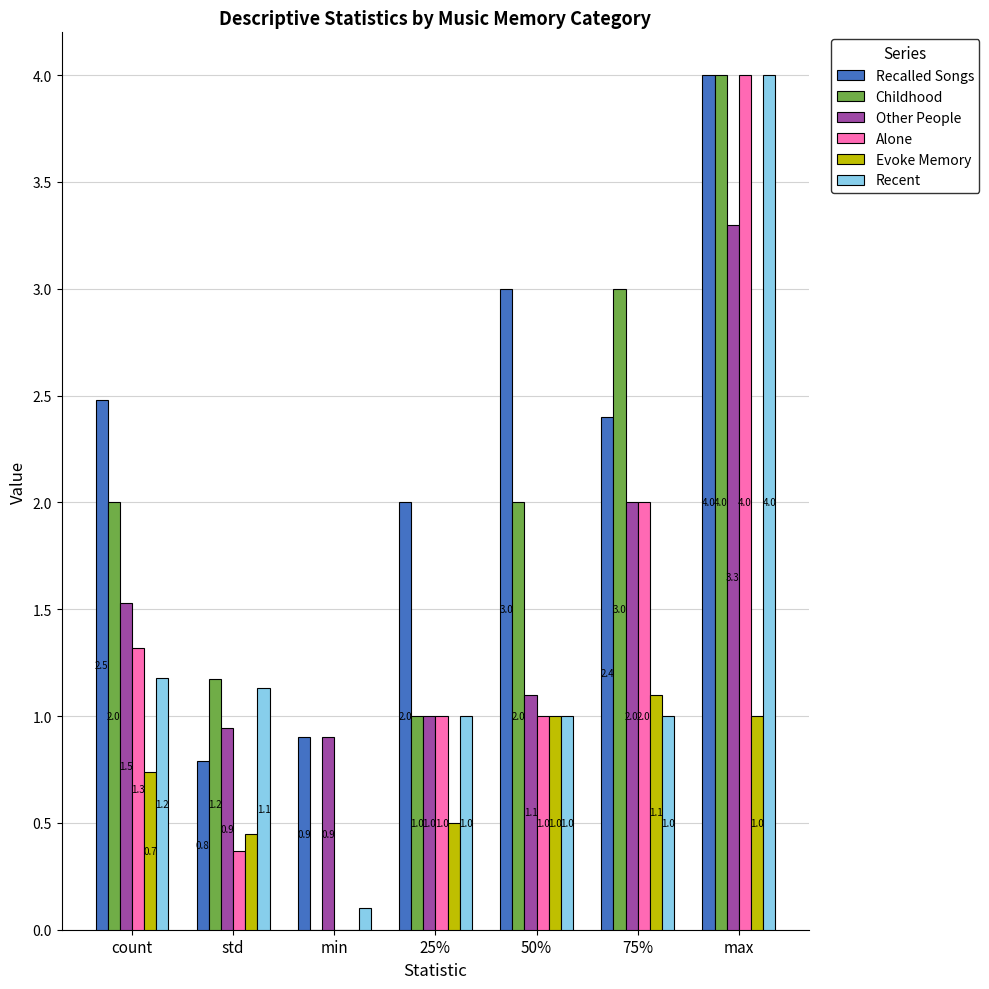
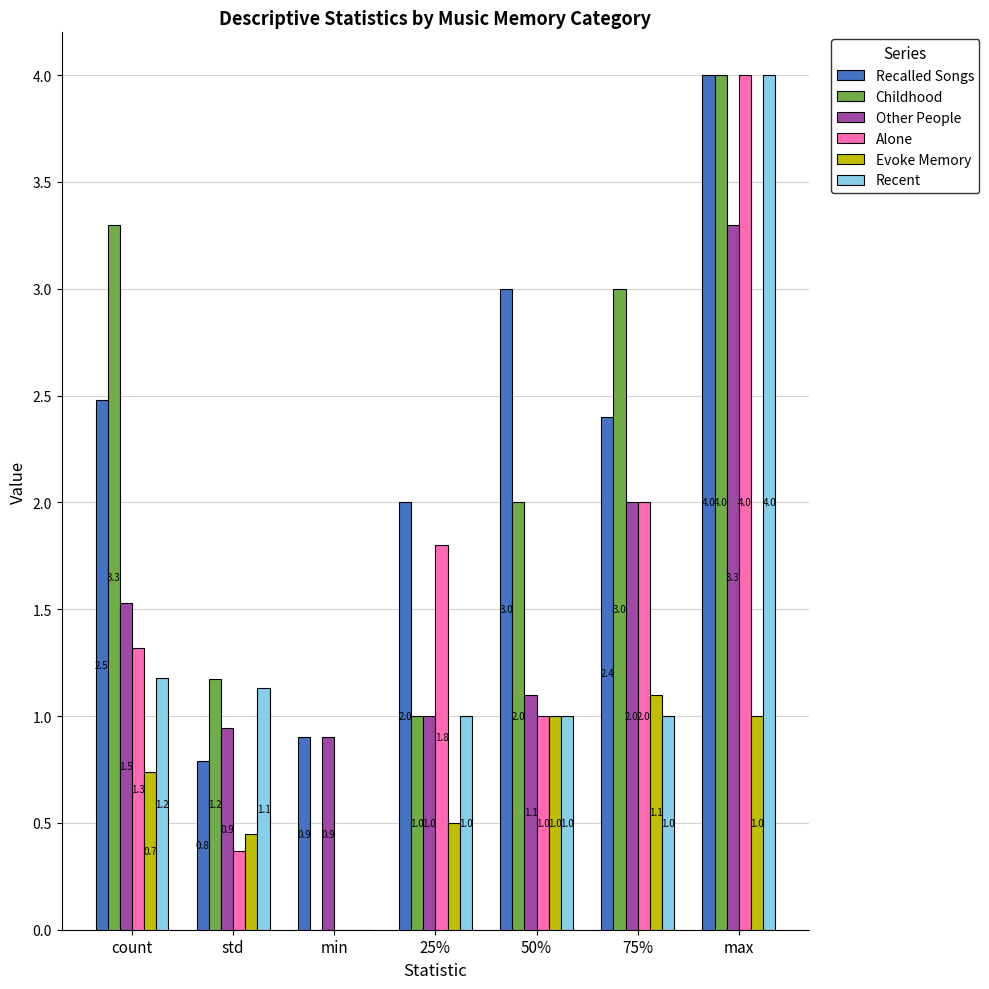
Childhood, count: 2.0 -> 3.3
Recent, min: 0.1 -> 0.0
Alone, 25%: 1.0 -> 1.8
